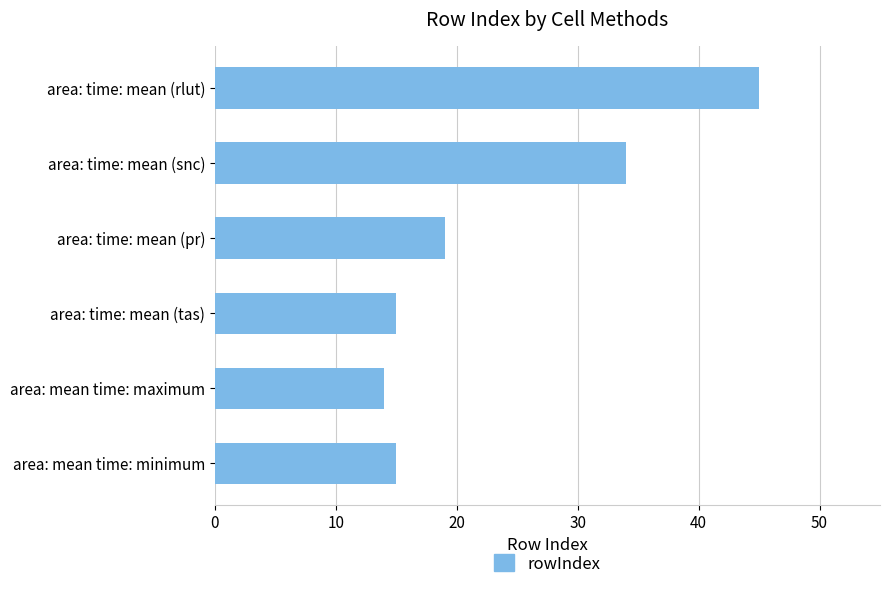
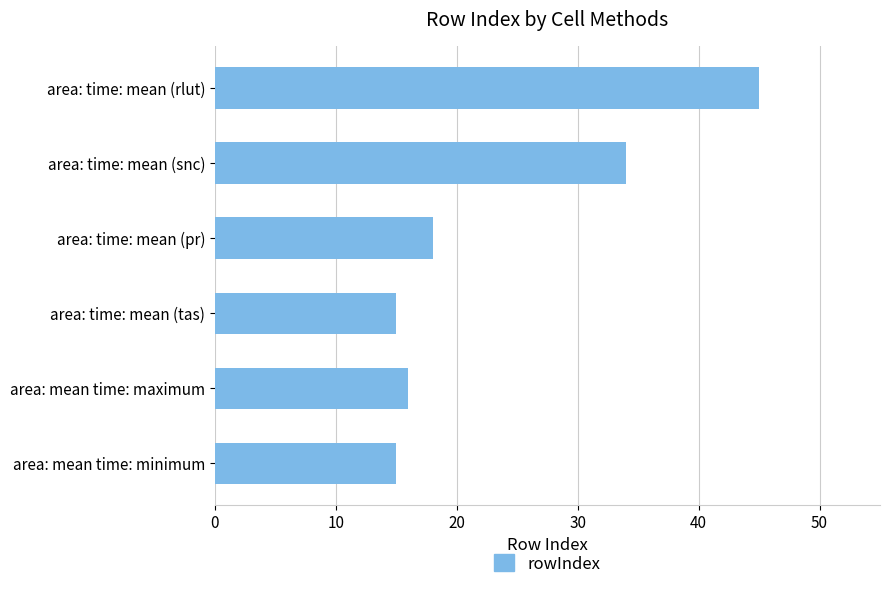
area: time: mean (pr): 19 -> 18
area: mean time: maximum: 14 -> 16
